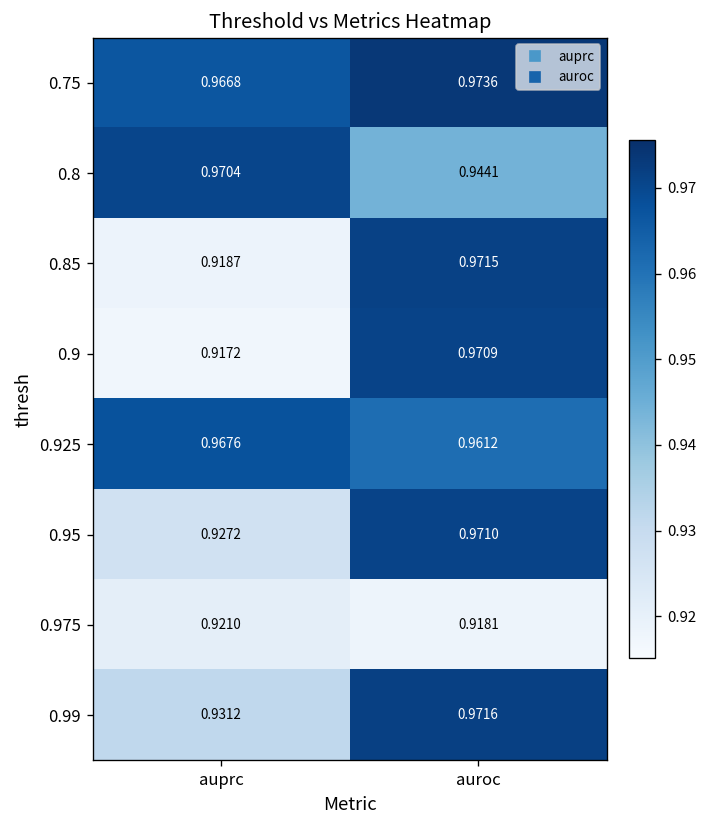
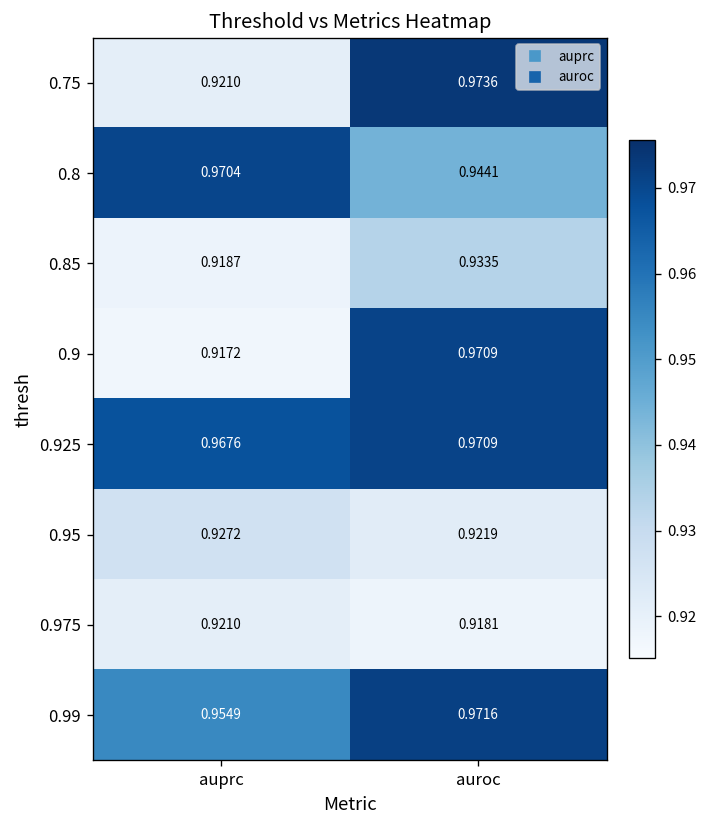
0.75, auprc: 0.9668 -> 0.9210
0.85, auroc: 0.9715 -> 0.9335
0.925, auroc: 0.9612 -> 0.9709
0.95, auroc: 0.9710 -> 0.9219
0.99, auprc: 0.9312 -> 0.9549
